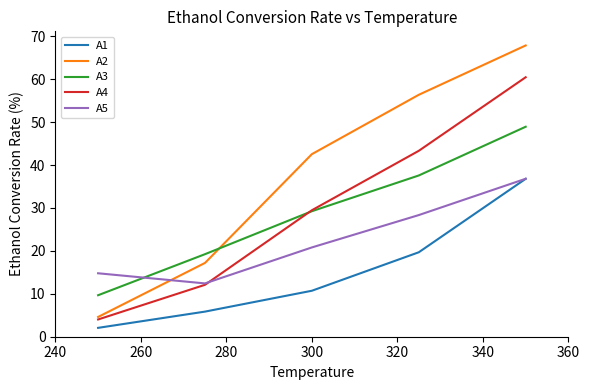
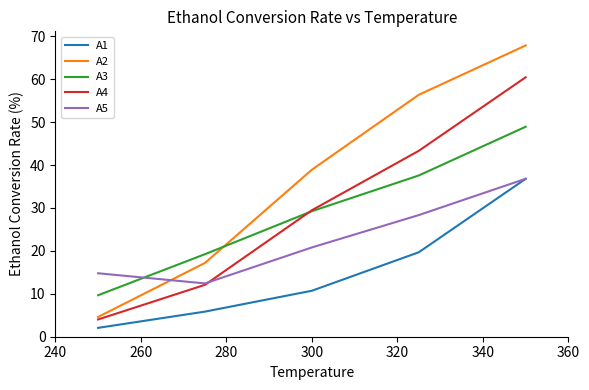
A2, 300: 43 -> 39
